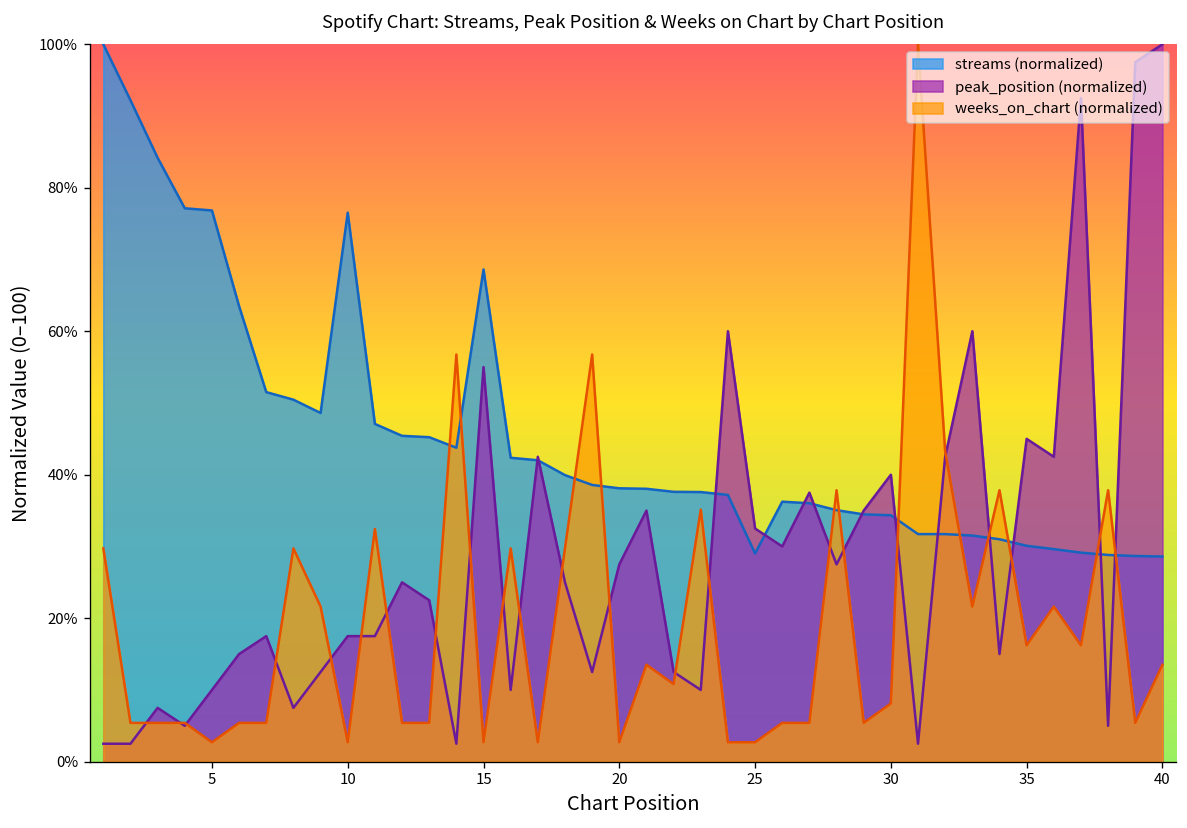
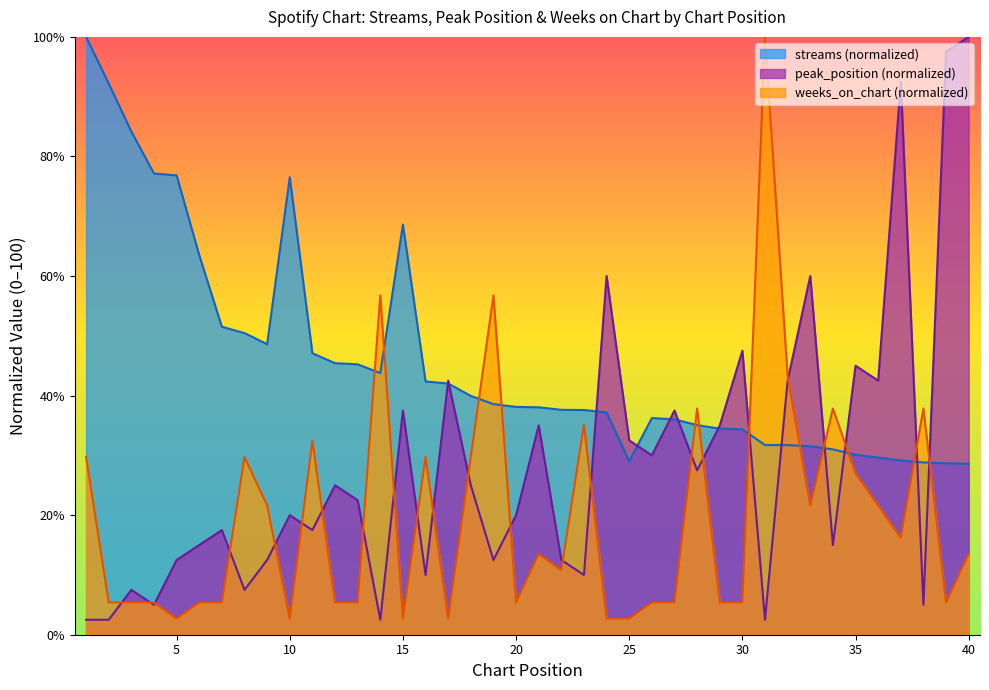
peak_position (normalized), 5: 10% -> 13%
peak_position (normalized), 10: 18% -> 20%
peak_position (normalized), 15: 55% -> 38%
peak_position (normalized), 20: 28% -> 20%
weeks_on_chart (normalized), 20: 3% -> 5%
peak_position (normalized), 30: 40% -> 48%
weeks_on_chart (normalized), 30: 8% -> 5%
weeks_on_chart (normalized), 35: 16% -> 27%
